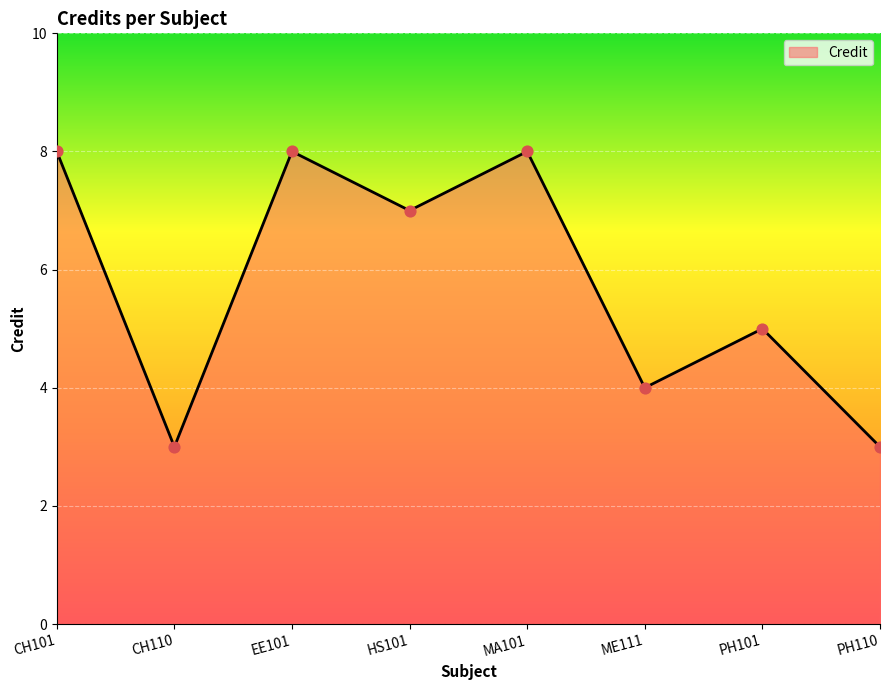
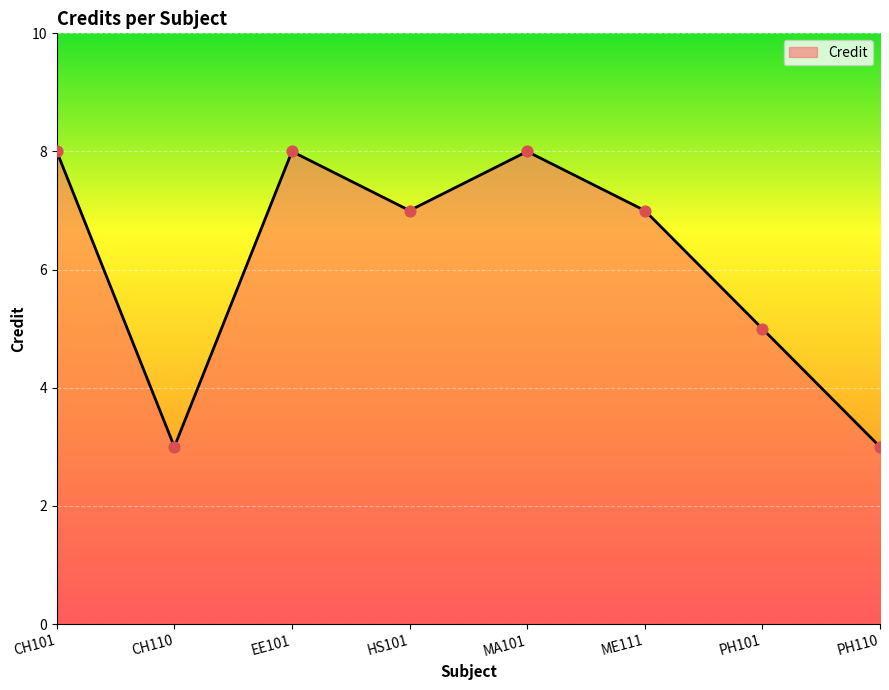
ME111: 4 -> 7
